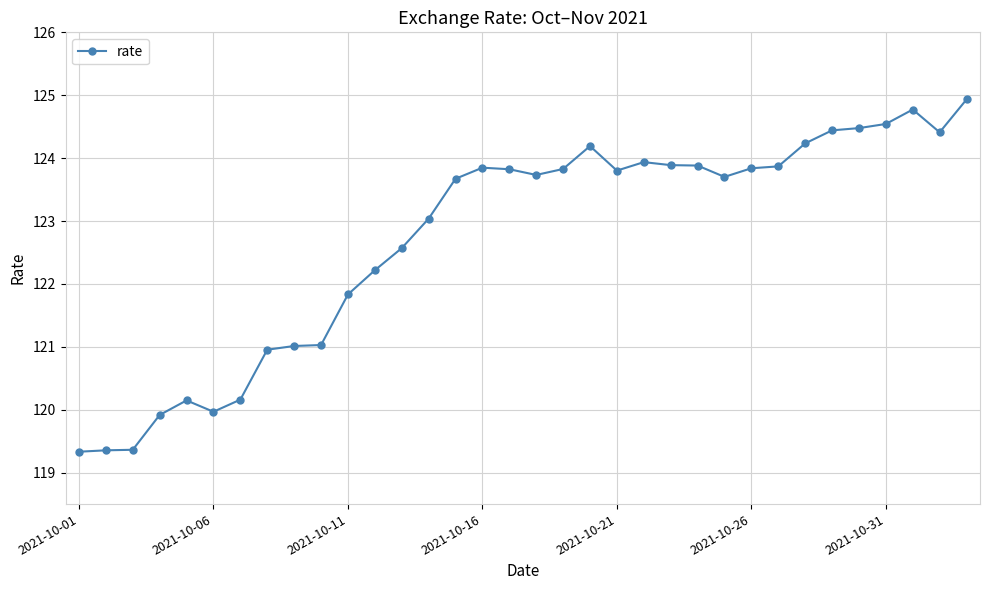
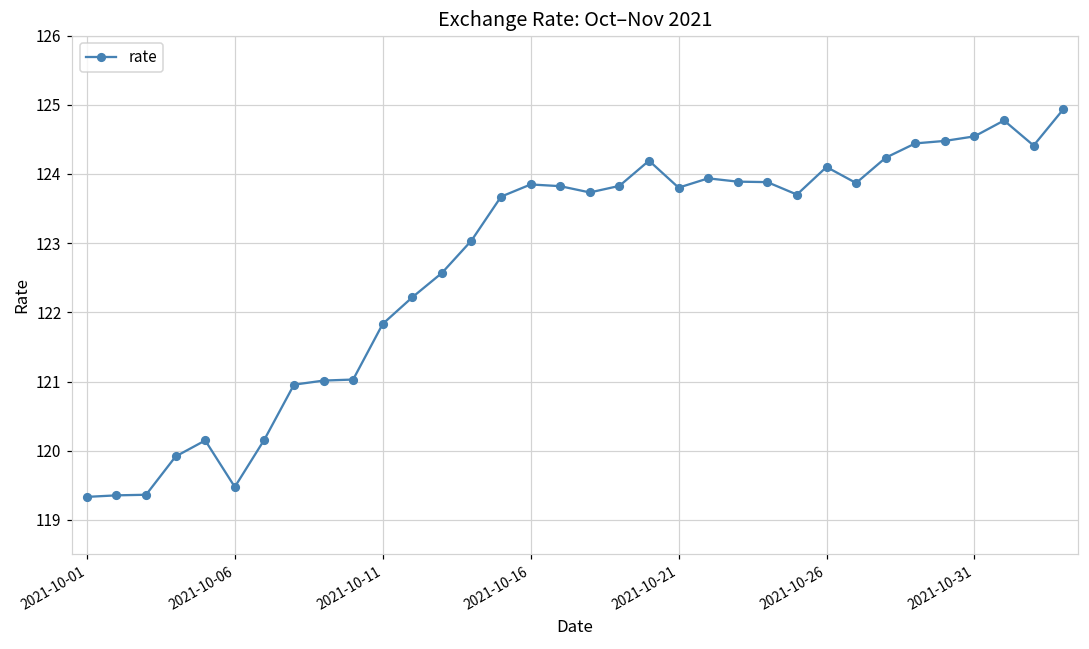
2021-10-06: 120.0 -> 119.5
2021-10-26: 123.8 -> 124.1
